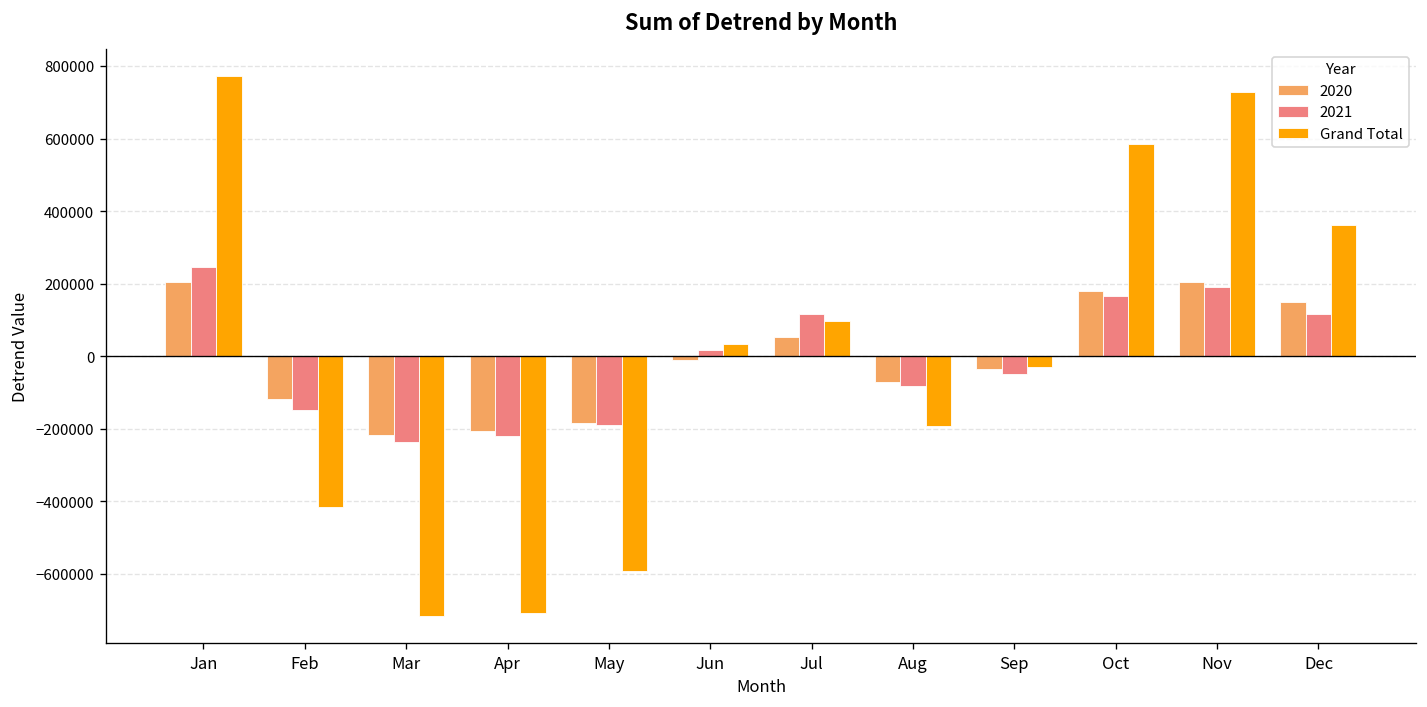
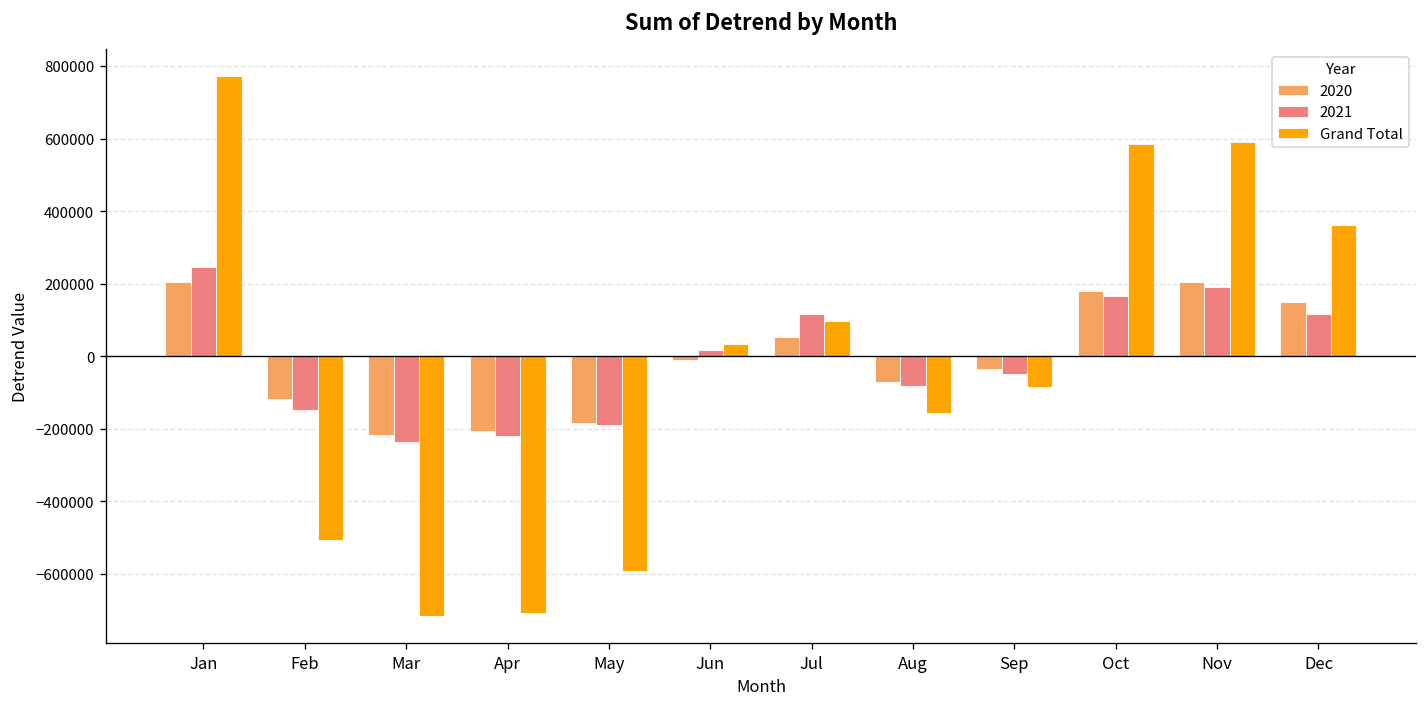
Grand Total, Feb: -420000 -> -510000
Grand Total, Aug: -190000 -> -160000
Grand Total, Sep: -30000 -> -90000
Grand Total, Nov: 730000 -> 590000
